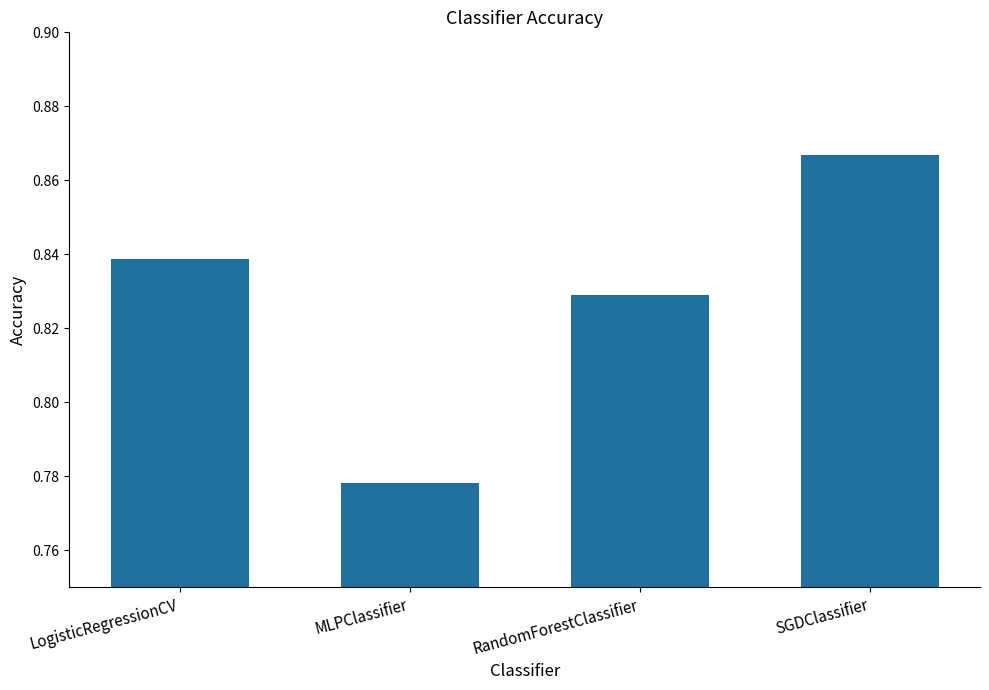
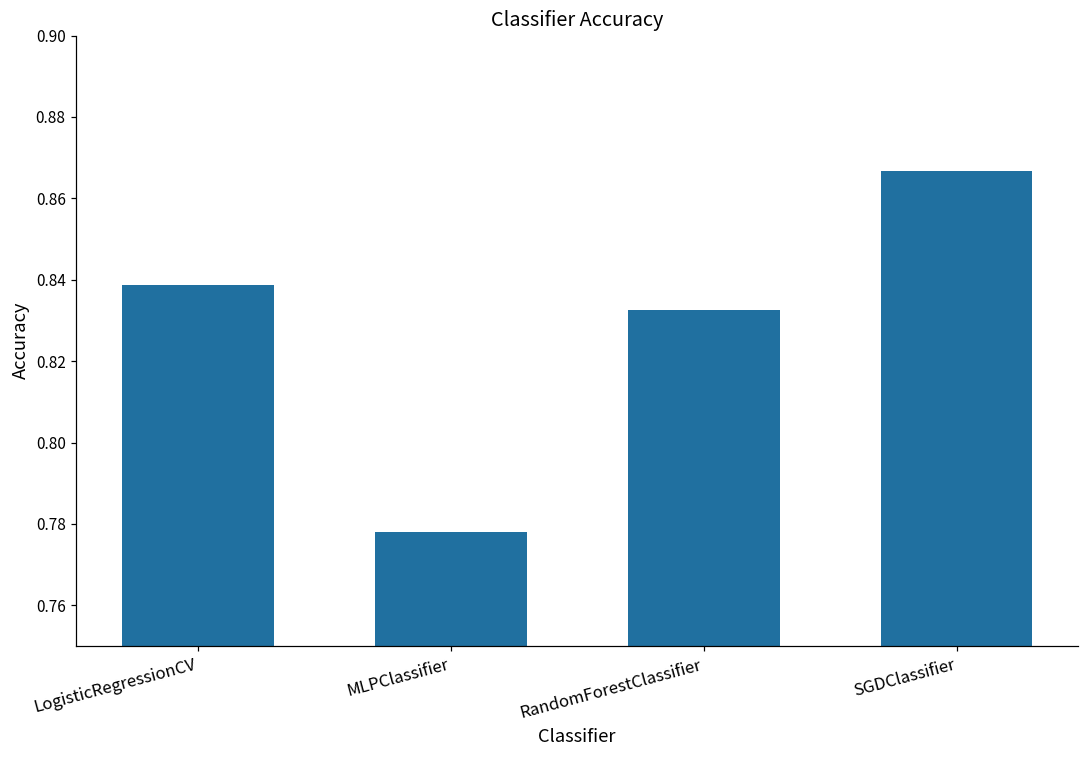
RandomForestClassifier: 0.829 -> 0.833
